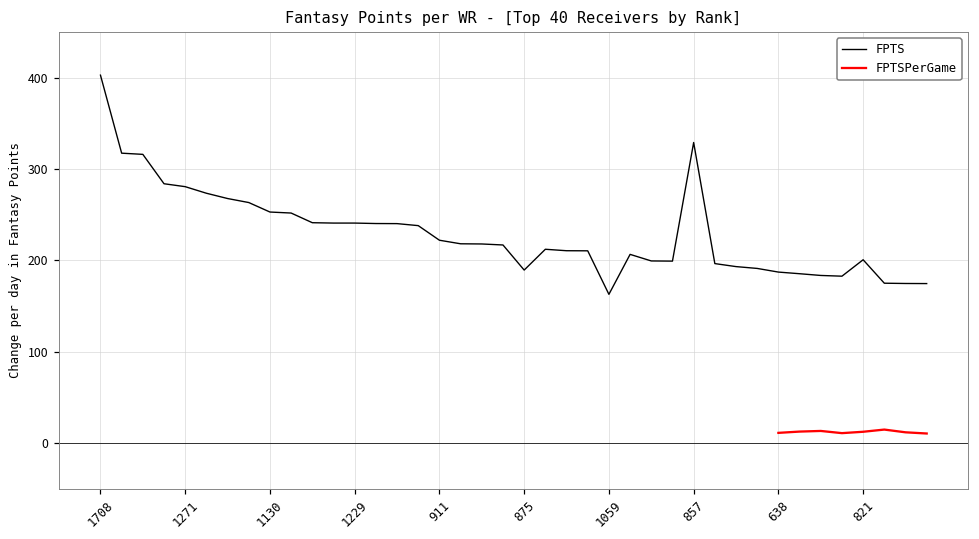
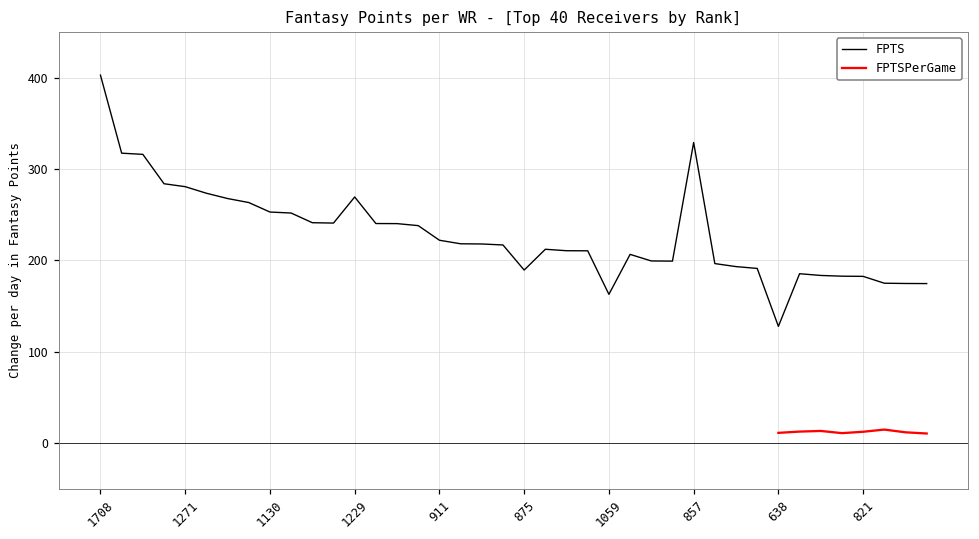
FPTS, 1229: 240 -> 270
FPTS, 638: 190 -> 130
FPTS, 821: 200 -> 180
